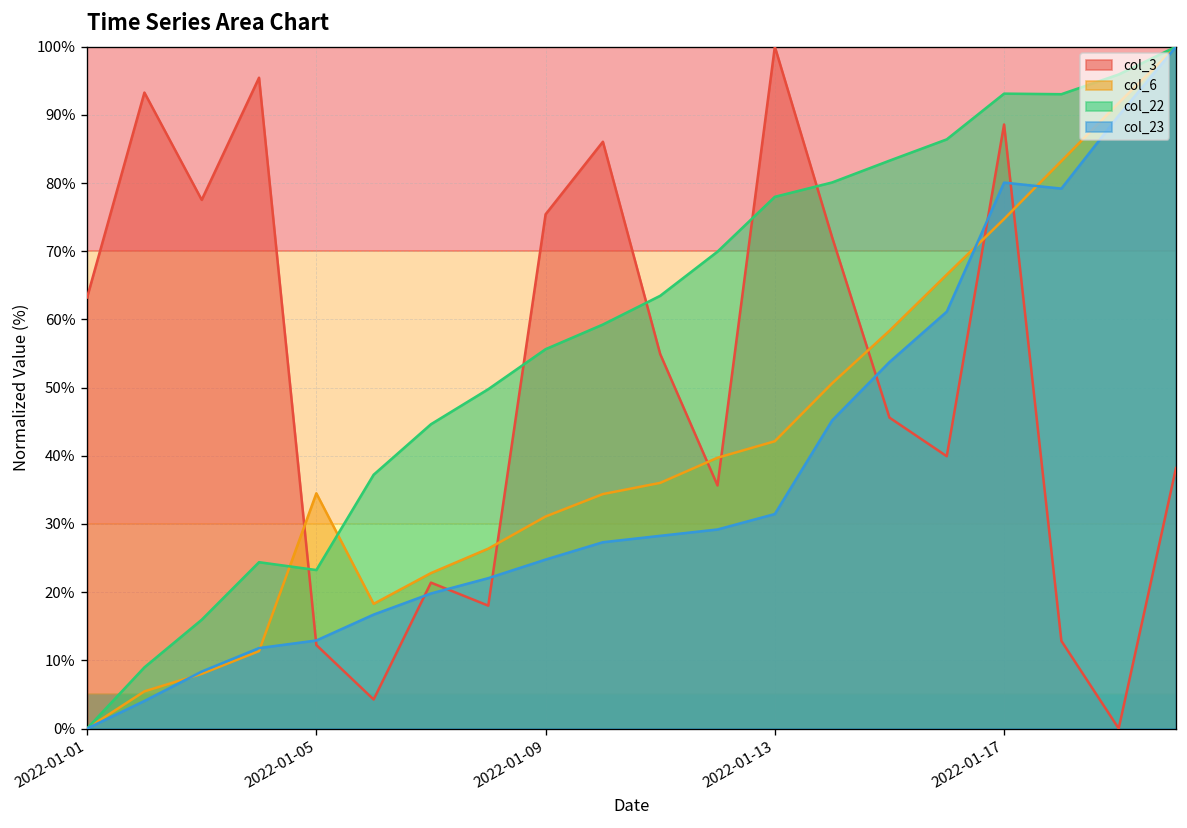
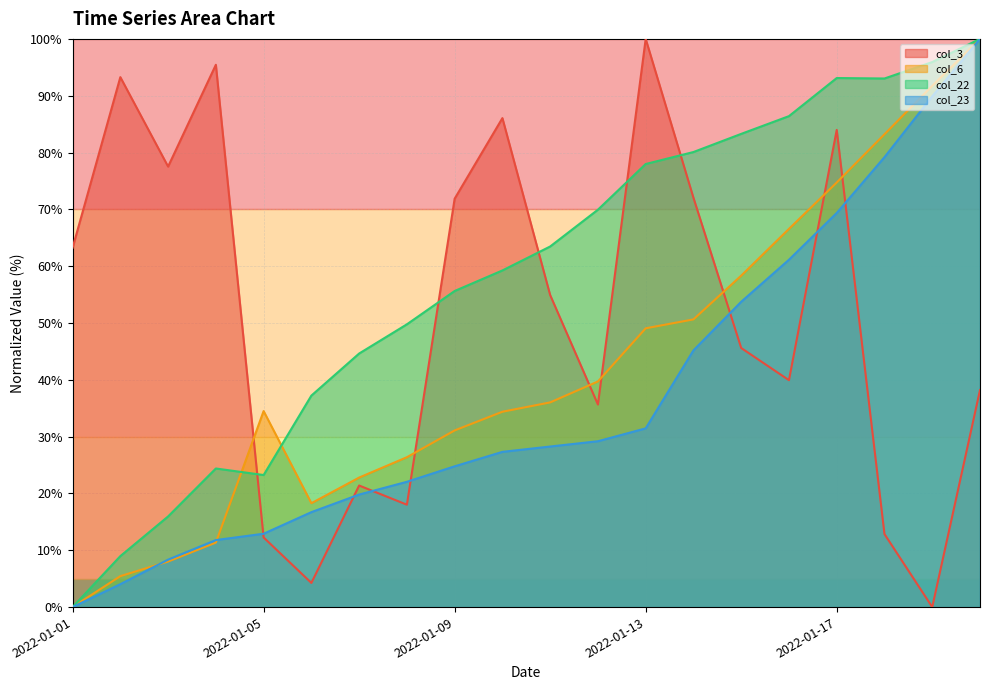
col_3, 2022-01-09: 75% -> 72%
col_6, 2022-01-13: 42% -> 49%
col_3, 2022-01-17: 89% -> 84%
col_23, 2022-01-17: 80% -> 69%
